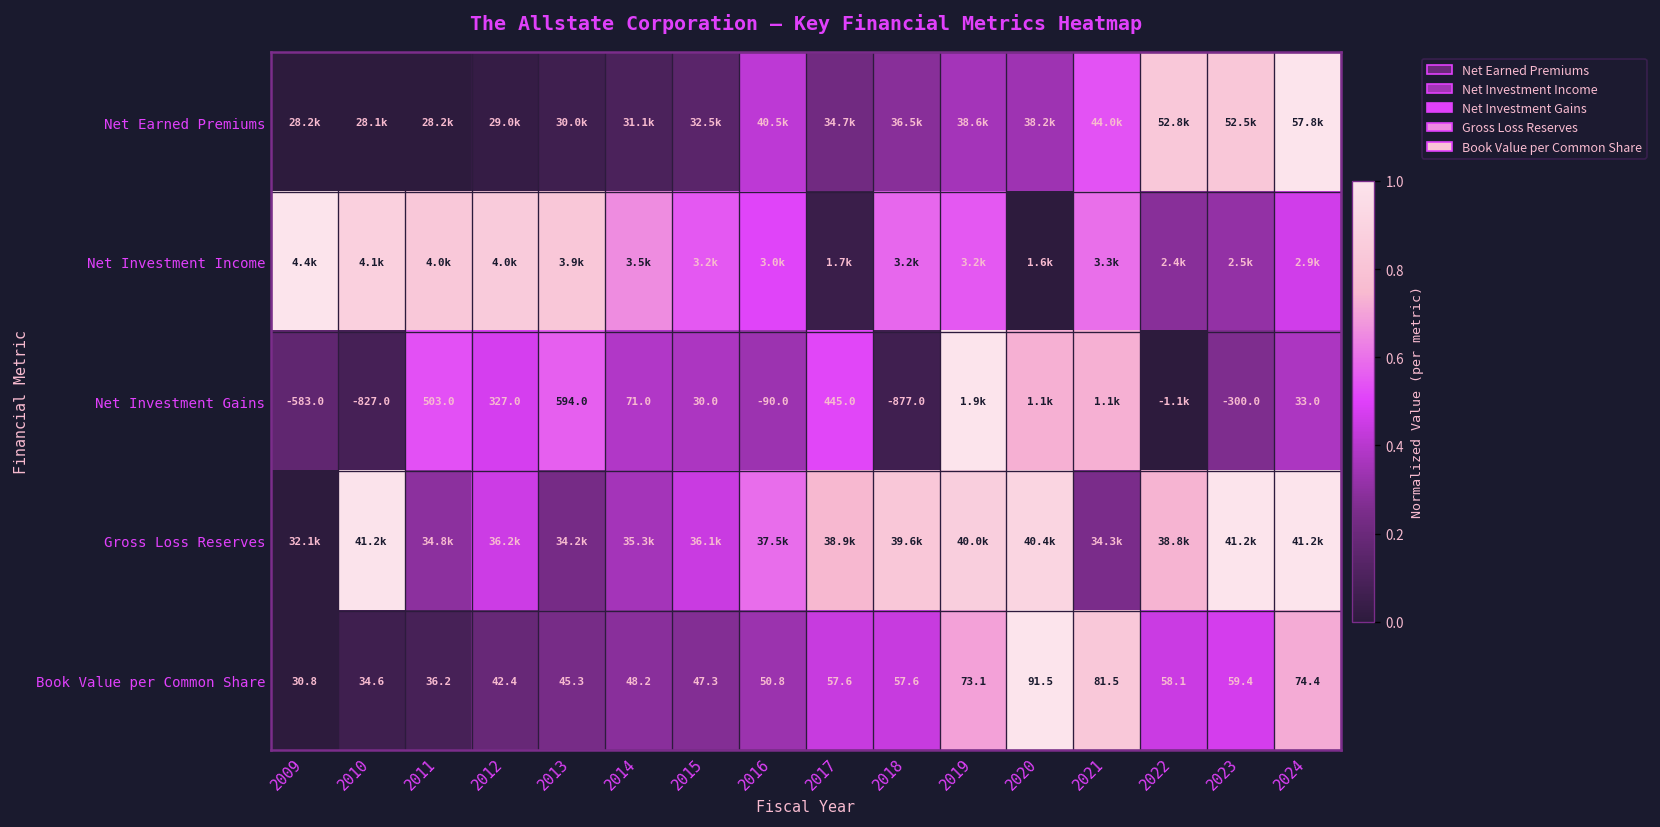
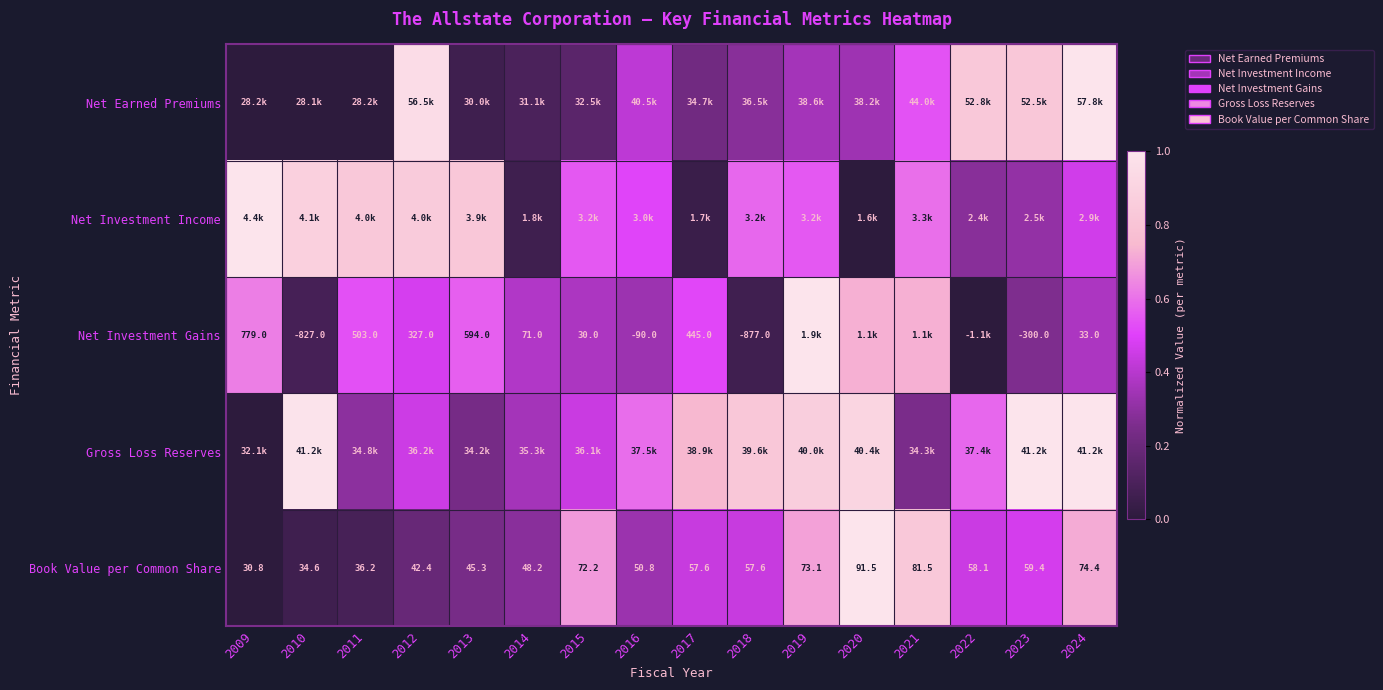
Net Earned Premiums, 2012: 29.0k -> 56.5k
Net Investment Income, 2014: 3.5k -> 1.8k
Net Investment Gains, 2009: -583.0 -> 779.0
Gross Loss Reserves, 2022: 38.8k -> 37.4k
Book Value per Common Share, 2015: 47.3 -> 72.2
